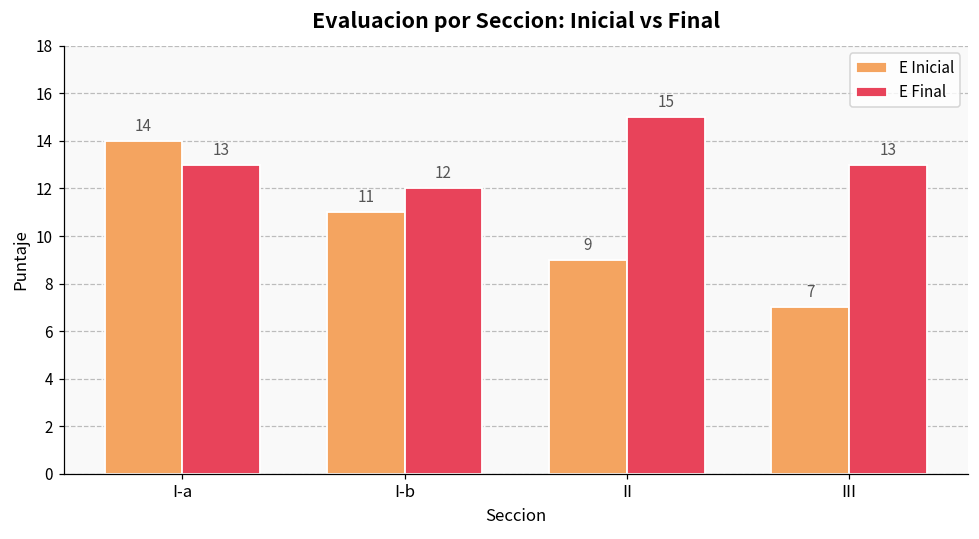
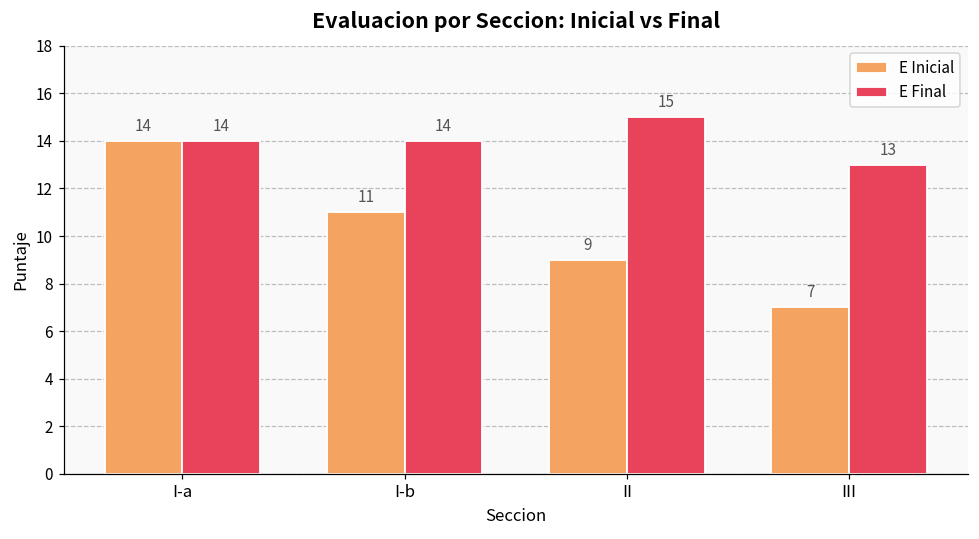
E Final, I-a: 13 -> 14
E Final, I-b: 12 -> 14
